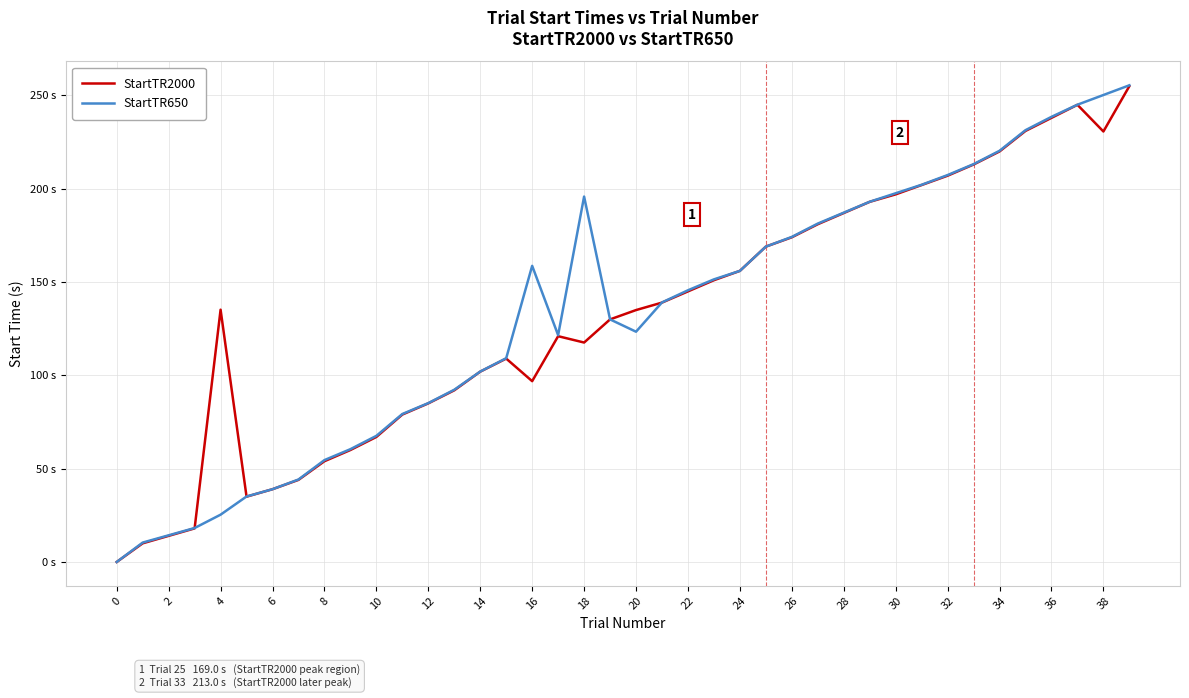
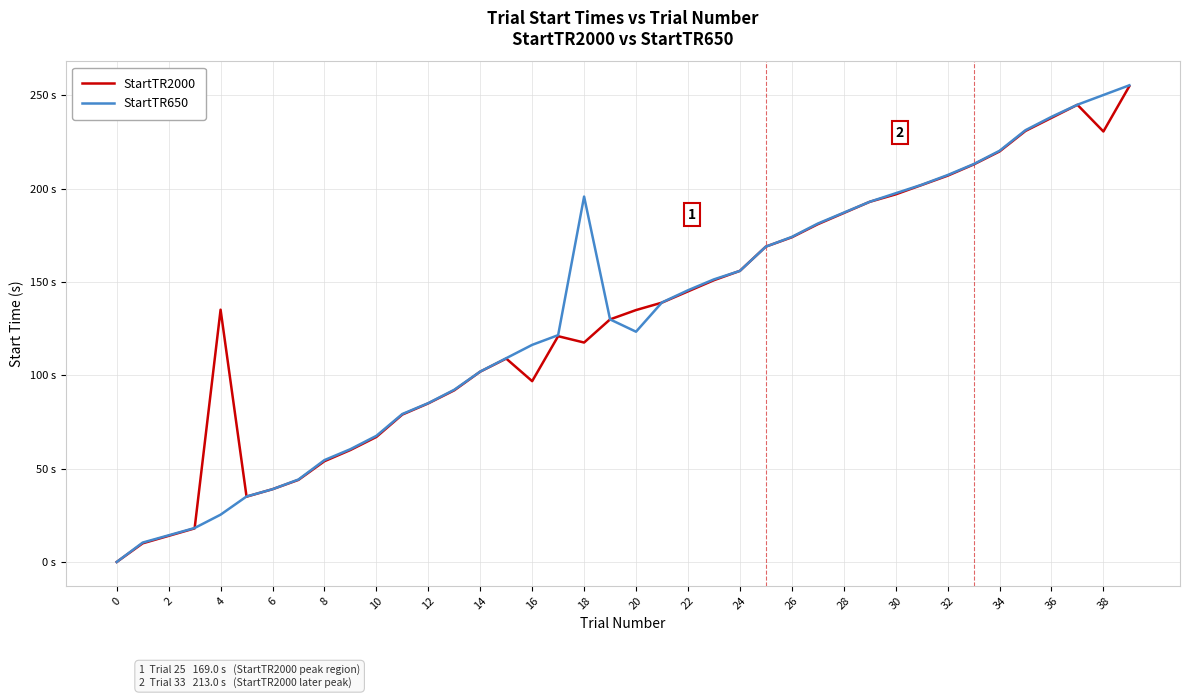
StartTR650, 16: 159 s -> 116 s
